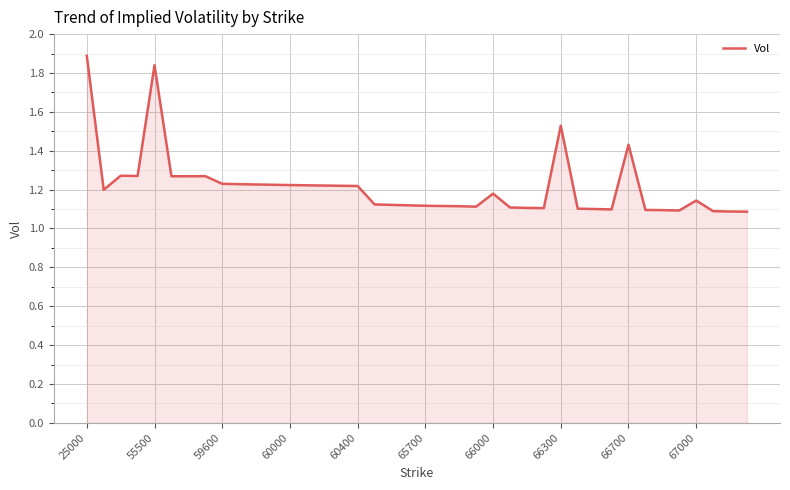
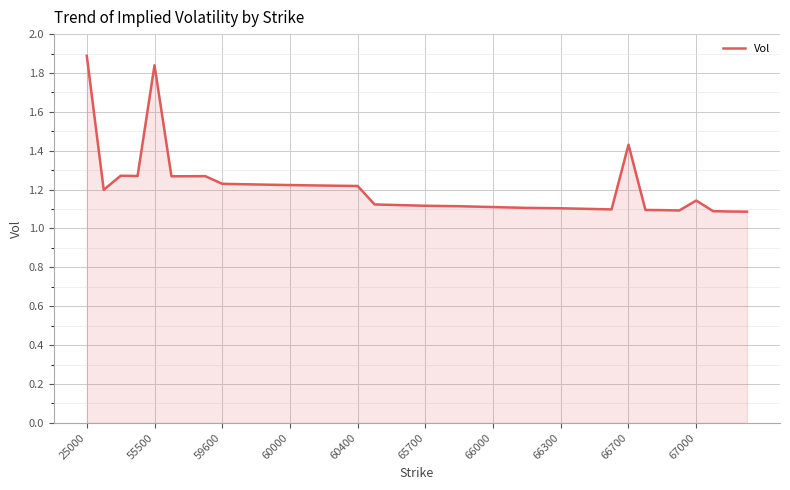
66000: 1.18 -> 1.11
66300: 1.53 -> 1.10
